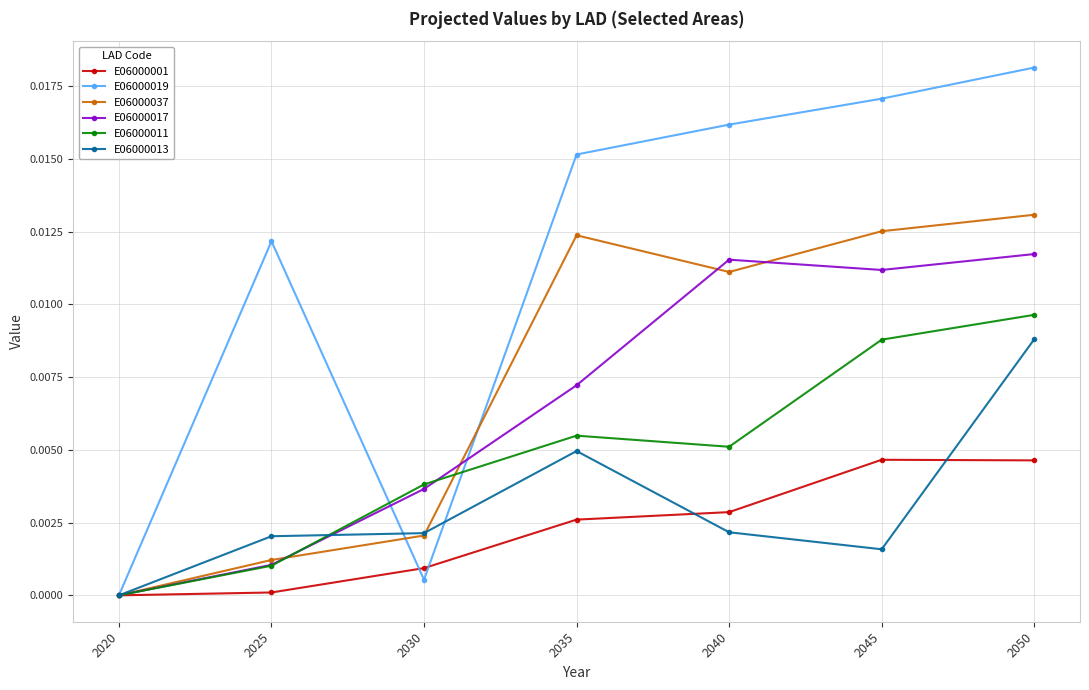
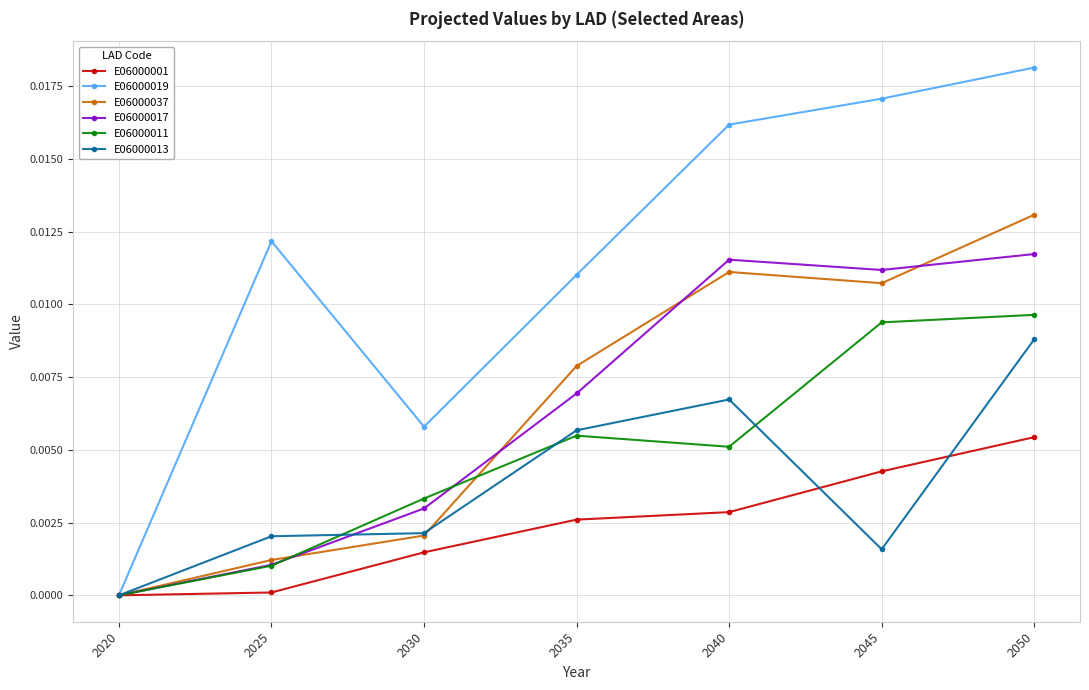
E06000001, 2030: 0.0009 -> 0.0015
E06000019, 2030: 0.0005 -> 0.0058
E06000017, 2030: 0.0037 -> 0.0030
E06000011, 2030: 0.0038 -> 0.0033
E06000019, 2035: 0.0152 -> 0.0110
E06000037, 2035: 0.0124 -> 0.0079
E06000017, 2035: 0.0072 -> 0.0069
E06000013, 2035: 0.0050 -> 0.0057
E06000013, 2040: 0.0022 -> 0.0067
E06000001, 2045: 0.0047 -> 0.0043
E06000037, 2045: 0.0125 -> 0.0107
E06000011, 2045: 0.0088 -> 0.0094
E06000001, 2050: 0.0046 -> 0.0054
